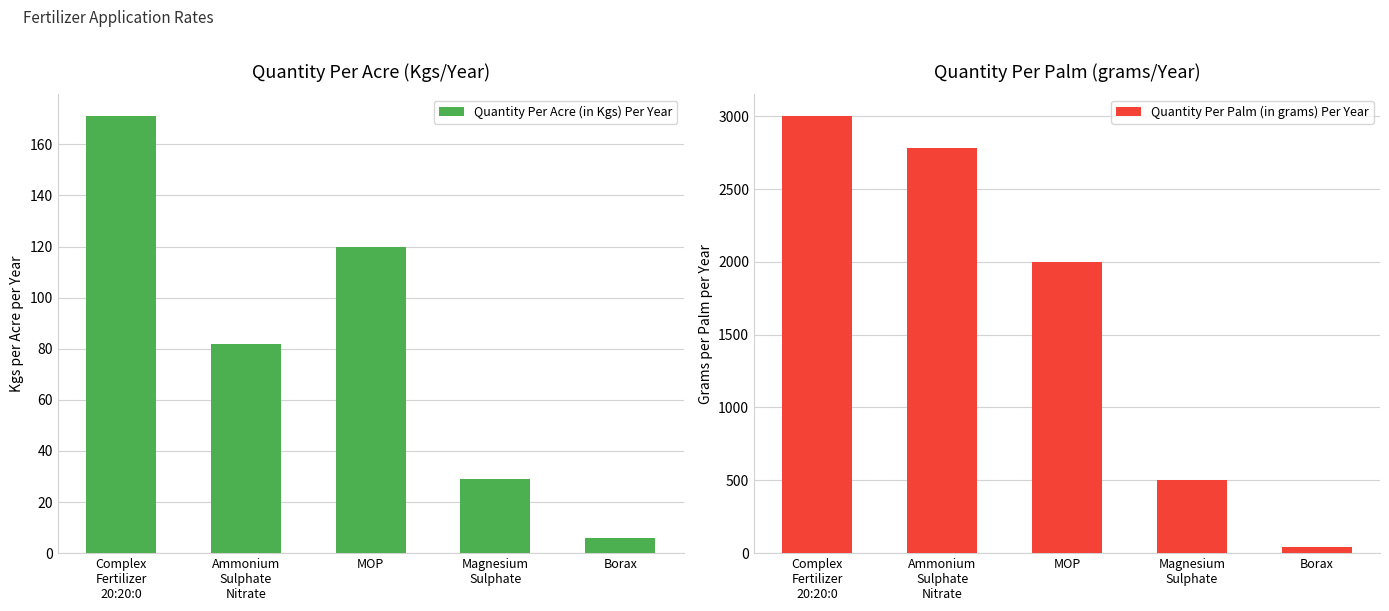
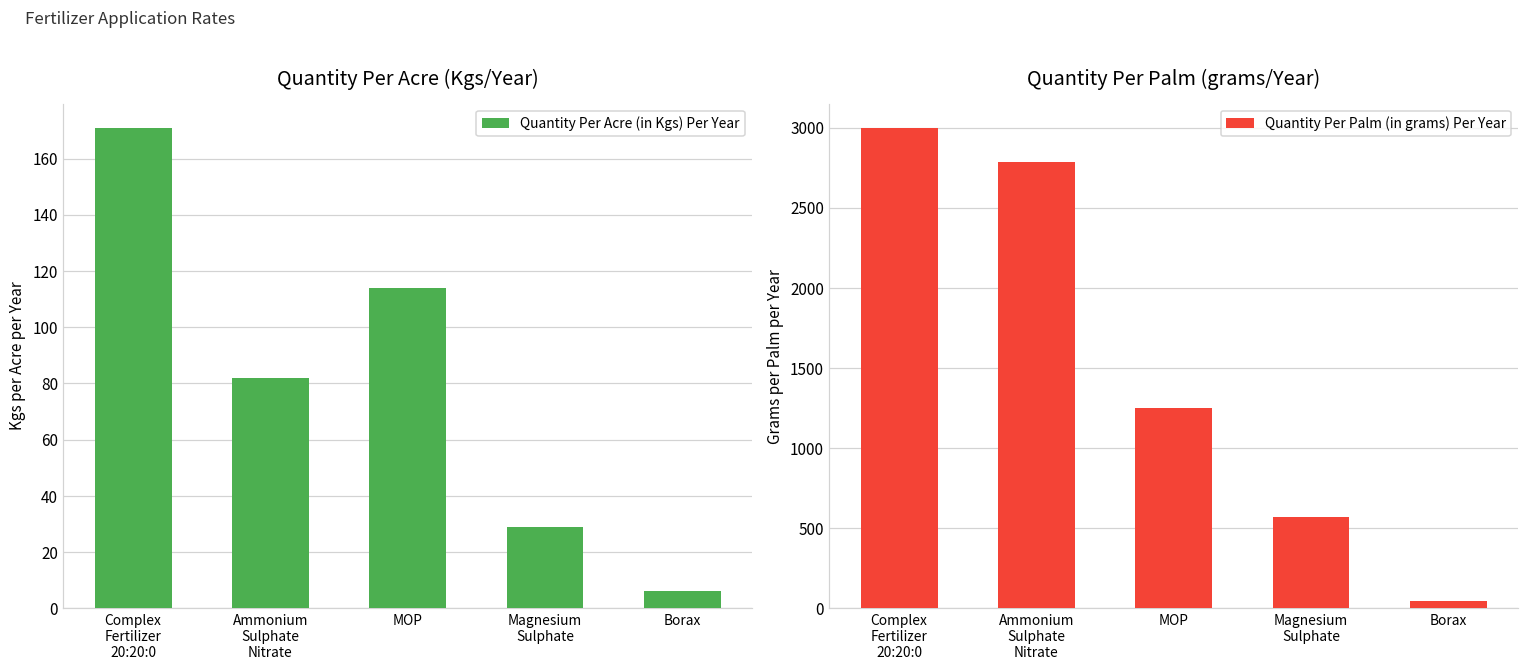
Quantity Per Acre (Kgs/Year), MOP: 120 -> 114
Quantity Per Palm (grams/Year), MOP: 2000 -> 1250
Quantity Per Palm (grams/Year), Magnesium Sulphate: 500 -> 570
